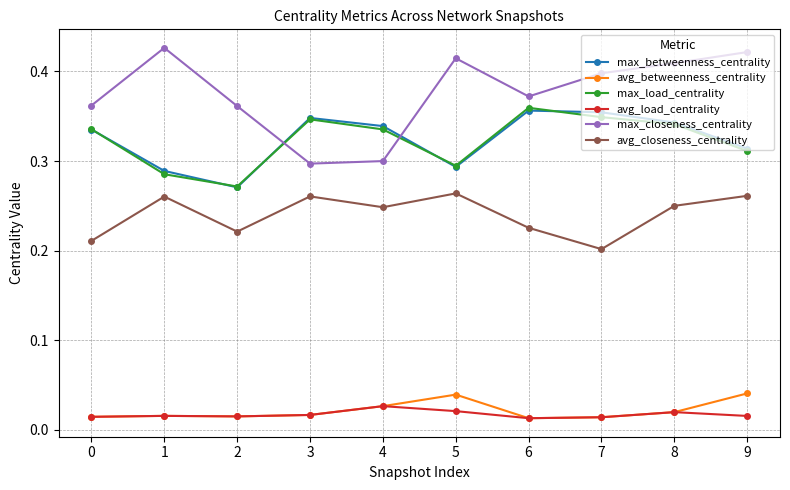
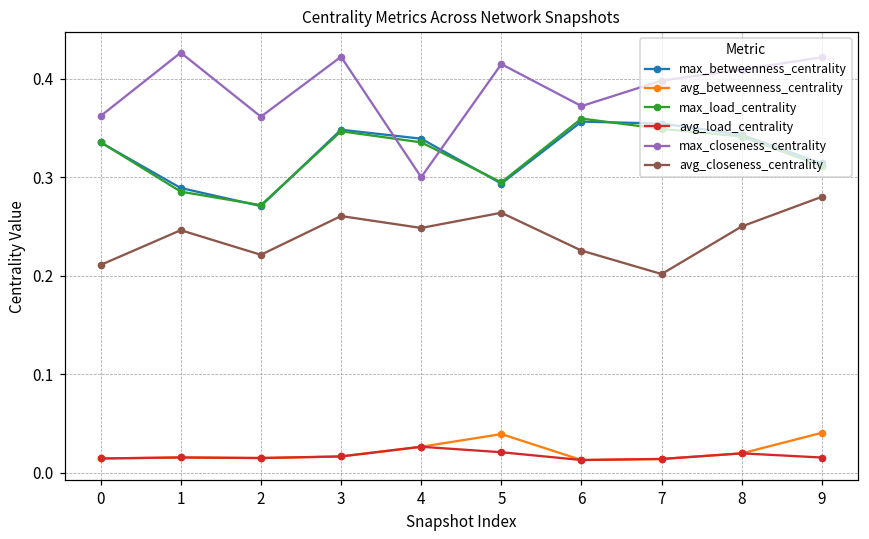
avg_closeness_centrality, 1: 0.26 -> 0.25
max_closeness_centrality, 3: 0.30 -> 0.42
avg_closeness_centrality, 9: 0.26 -> 0.28
